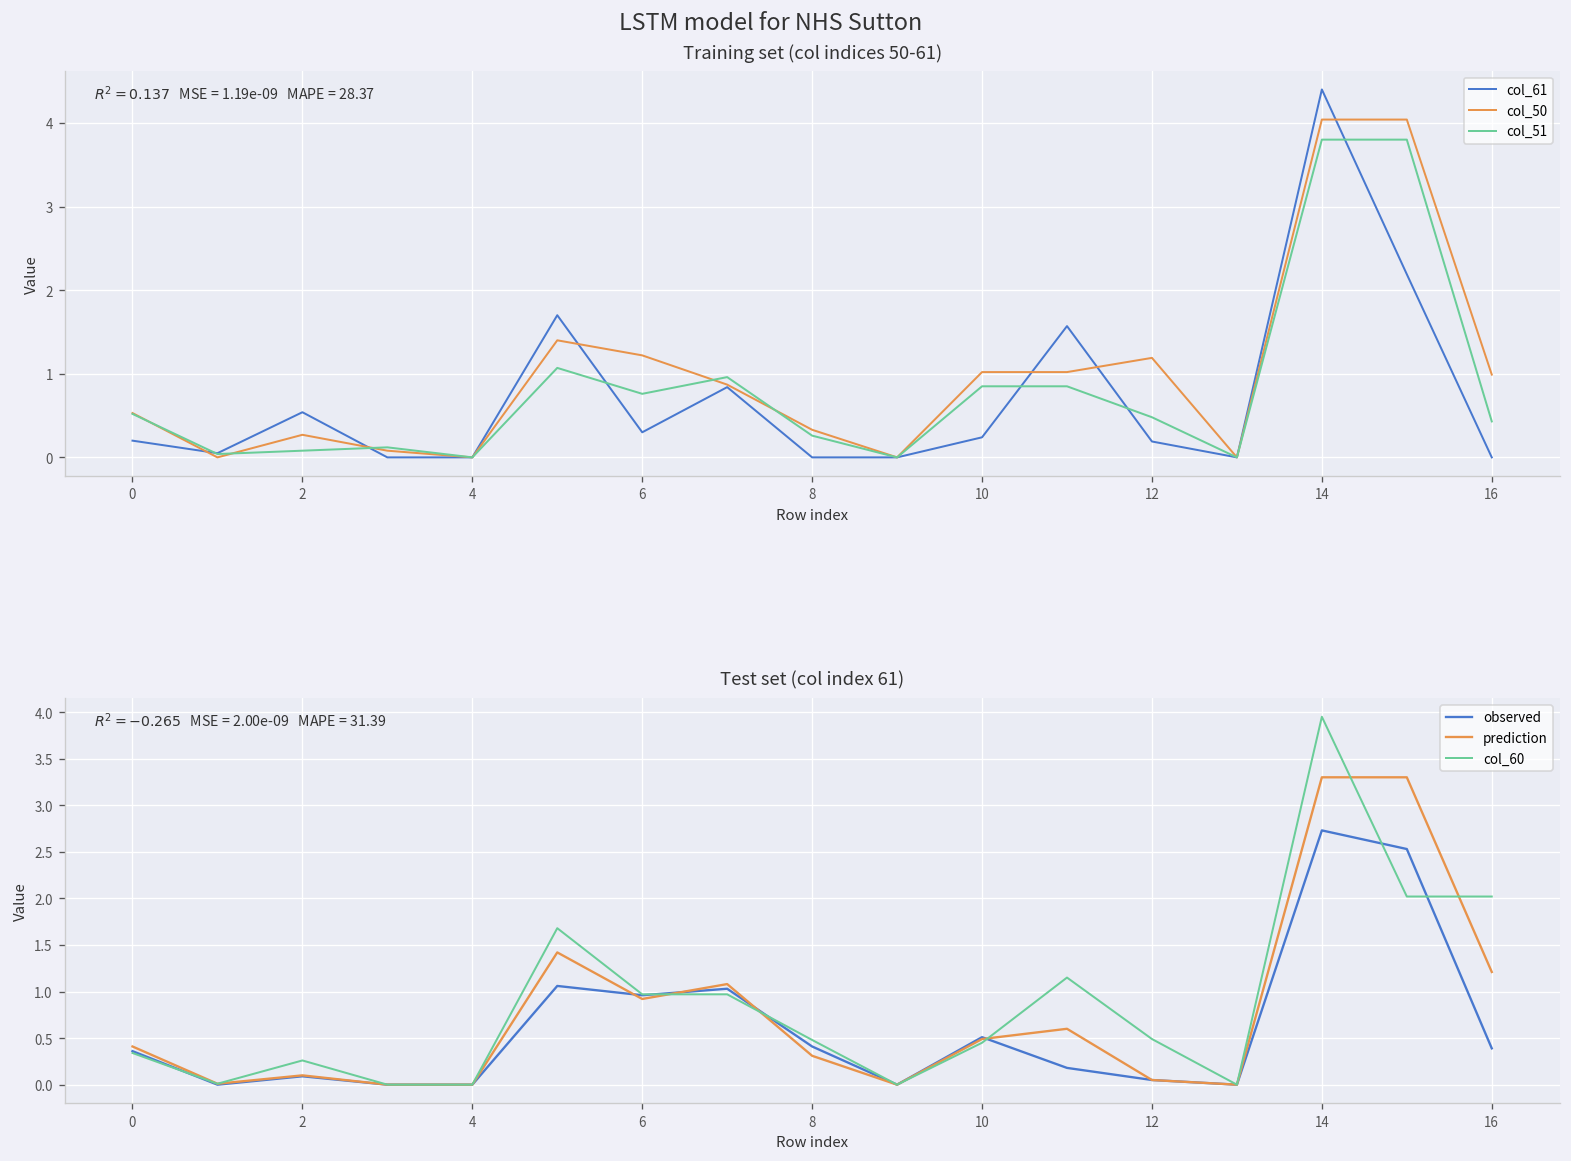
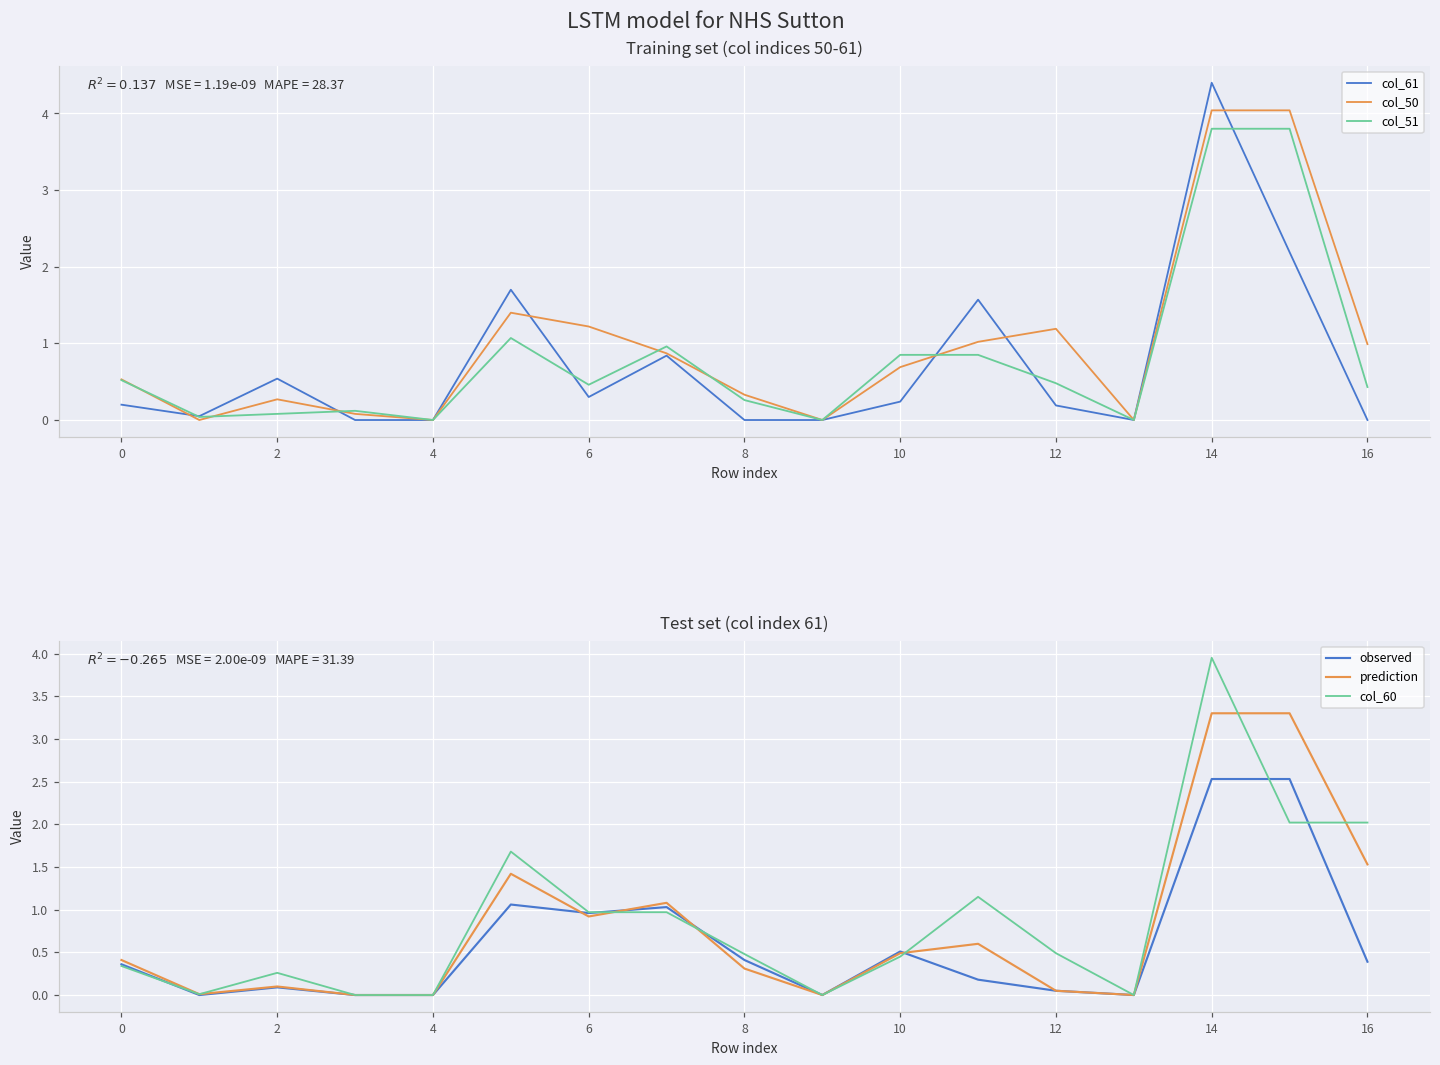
Training set (col indices 50-61), col_51, 6: 0.8 -> 0.5
Training set (col indices 50-61), col_50, 10: 1.0 -> 0.7
Test set (col index 61), observed, 14: 2.7 -> 2.5
Test set (col index 61), prediction, 16: 1.2 -> 1.5
